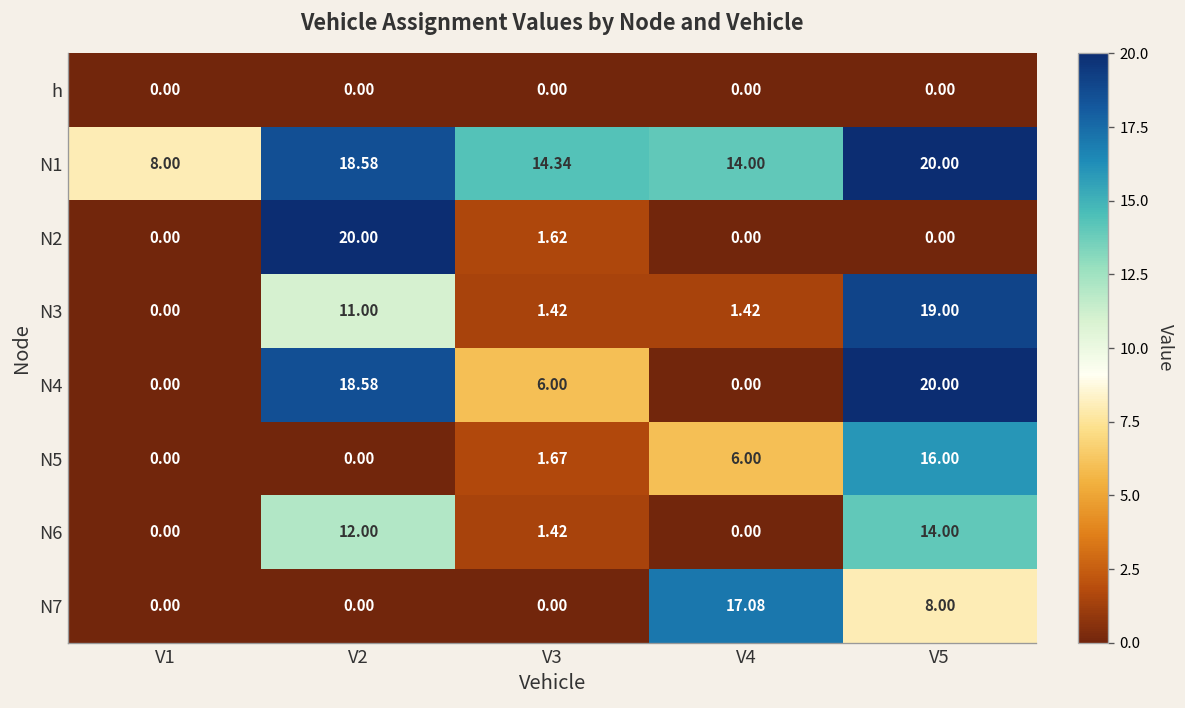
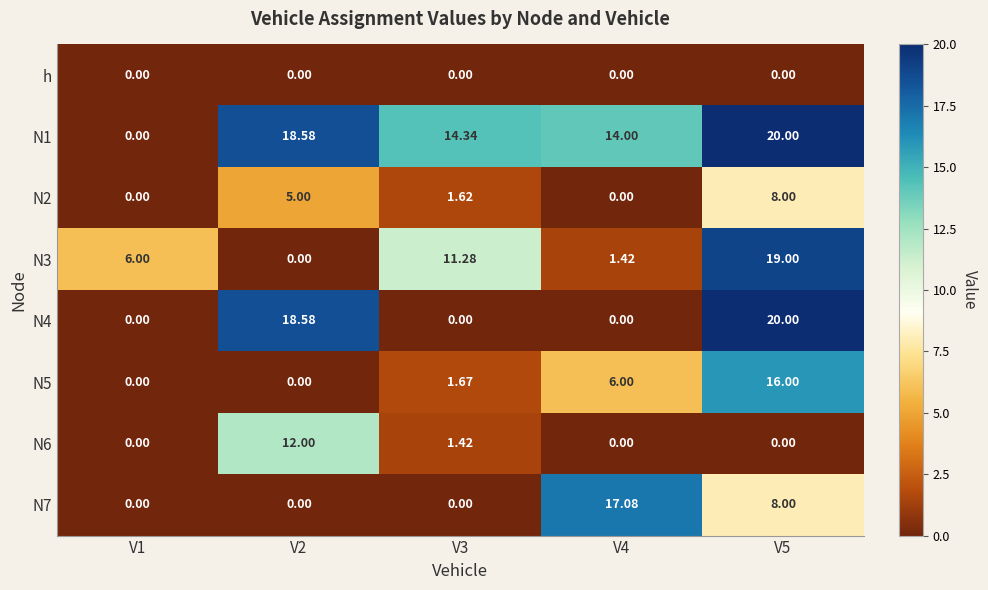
N1, V1: 8.00 -> 0.00
N2, V2: 20.00 -> 5.00
N2, V5: 0.00 -> 8.00
N3, V1: 0.00 -> 6.00
N3, V2: 11.00 -> 0.00
N3, V3: 1.42 -> 11.28
N4, V3: 6.00 -> 0.00
N6, V5: 14.00 -> 0.00
